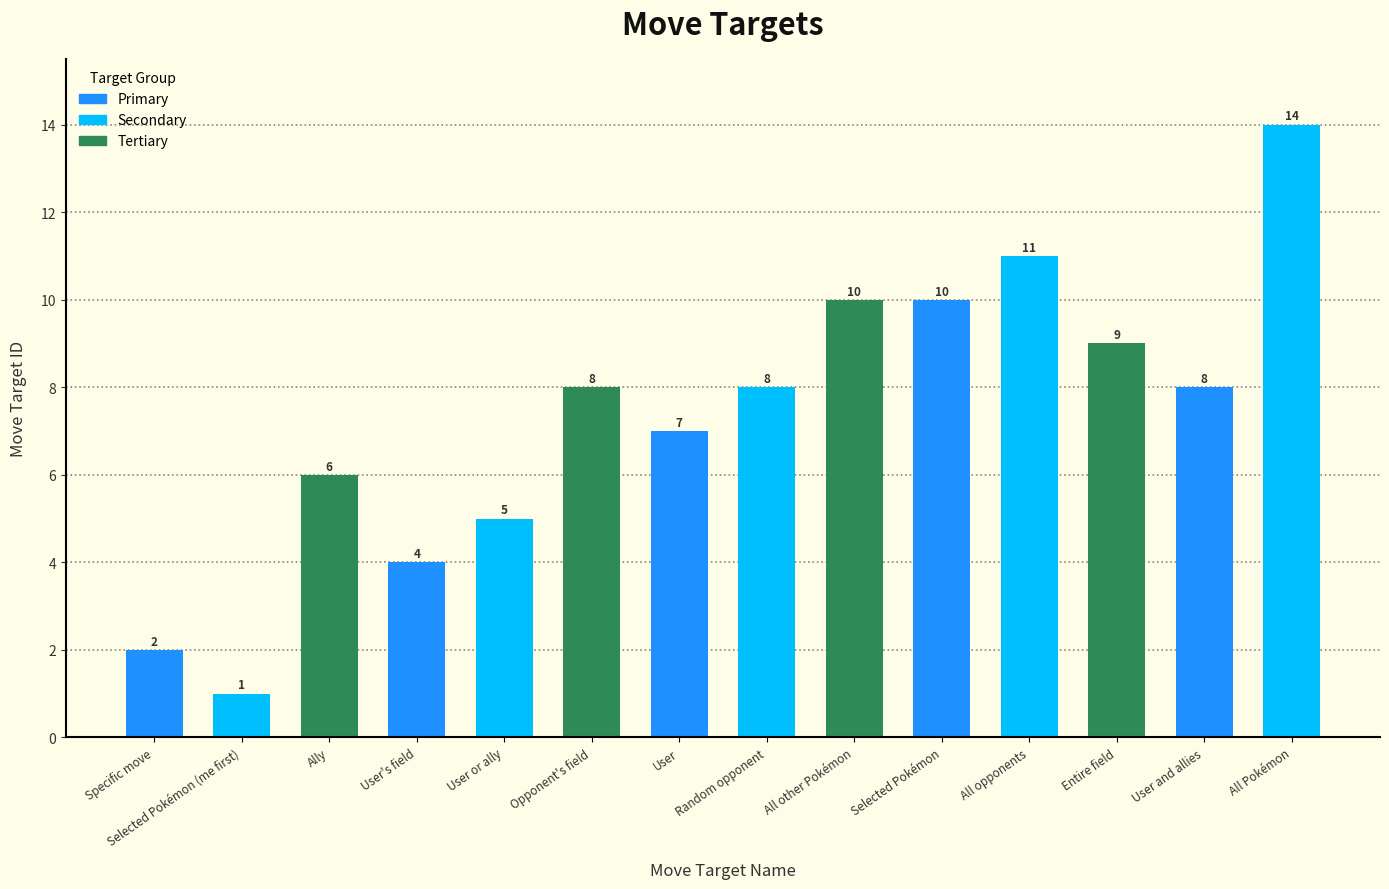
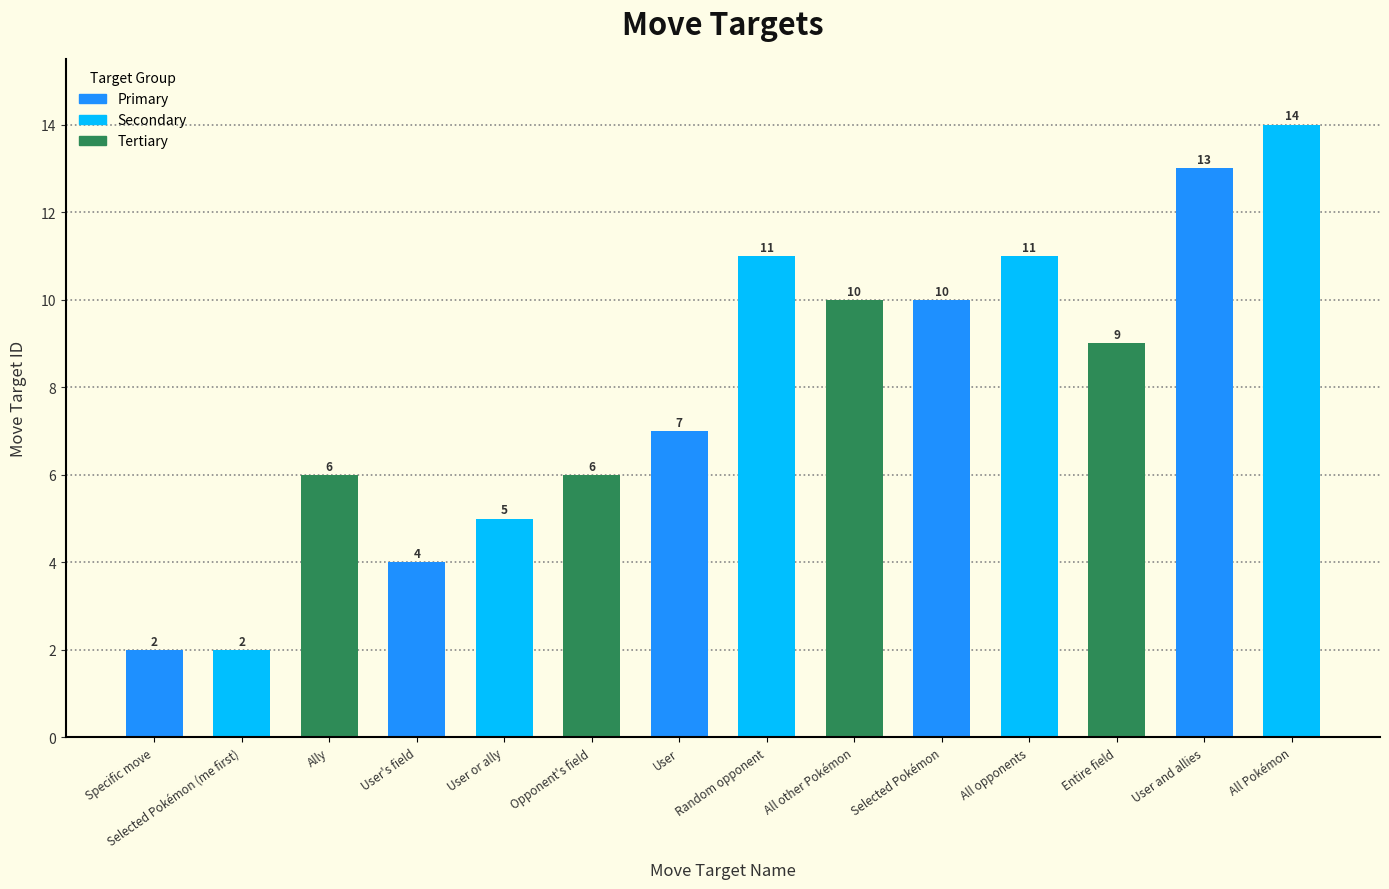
Selected Pokémon (me first): 1 -> 2
Opponent's field: 8 -> 6
Random opponent: 8 -> 11
User and allies: 8 -> 13
